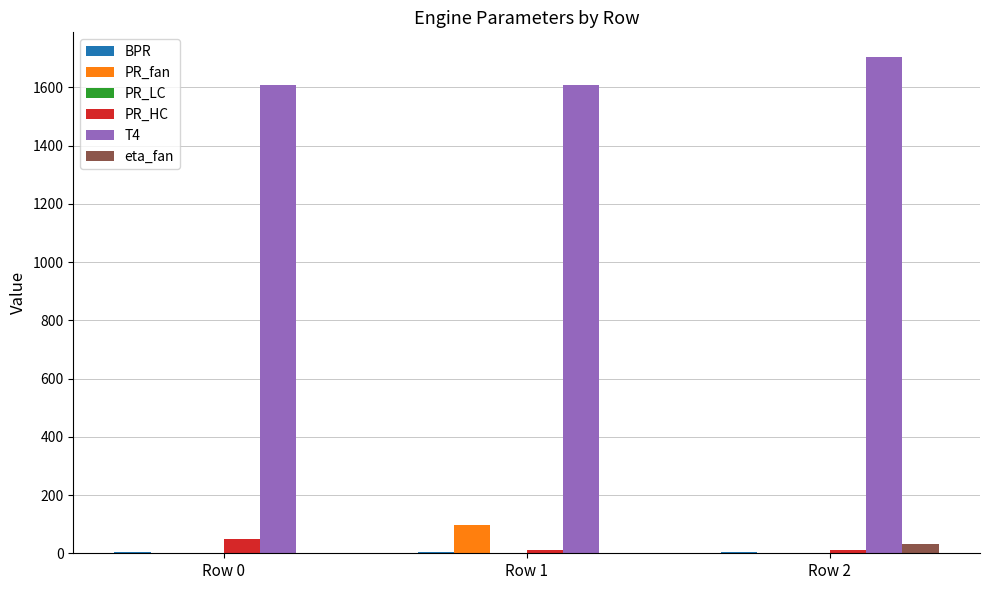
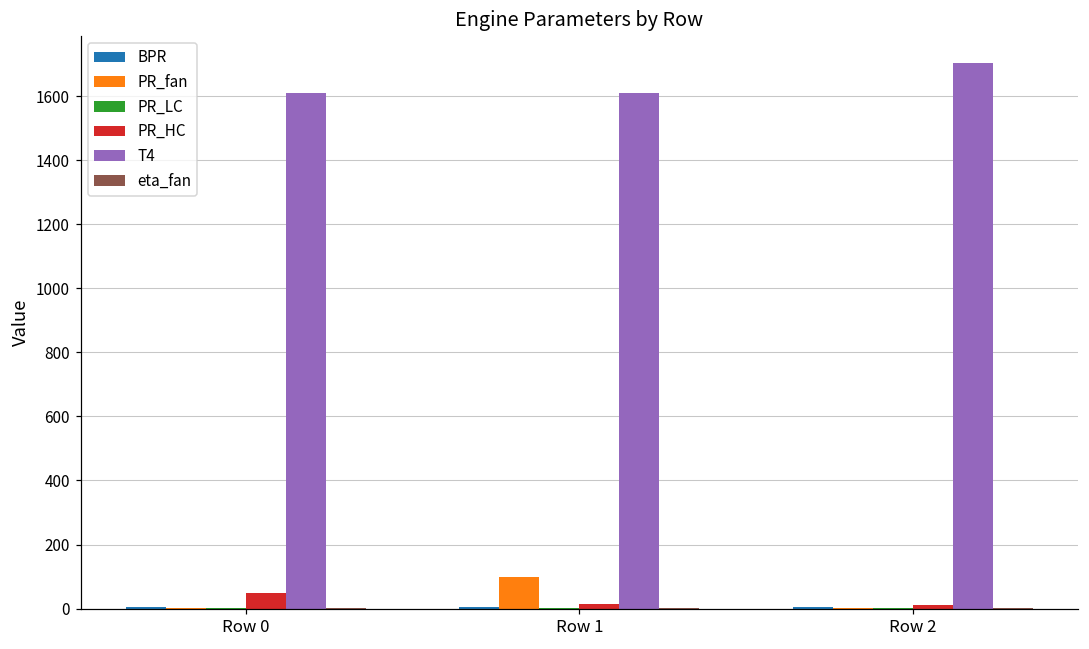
eta_fan, Row 2: 30 -> 0
